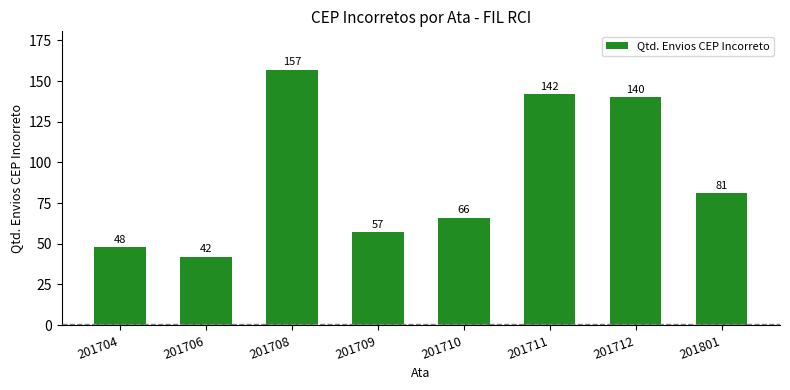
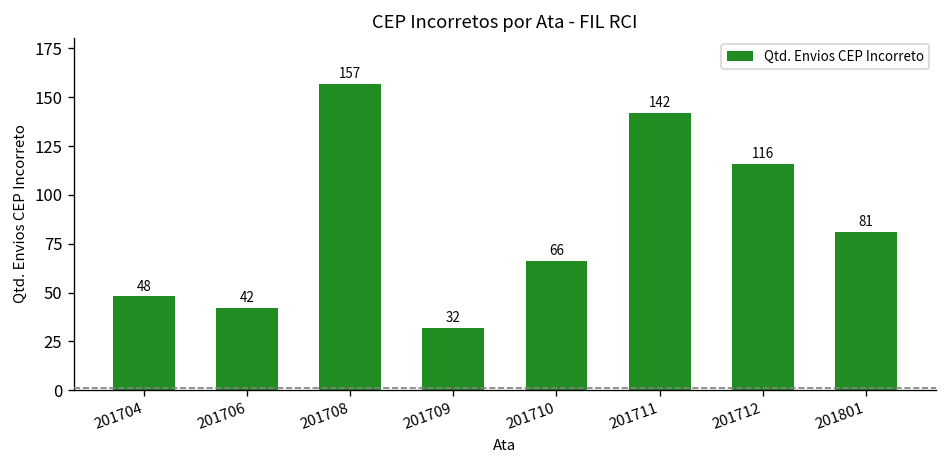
201709: 57 -> 32
201712: 140 -> 116
